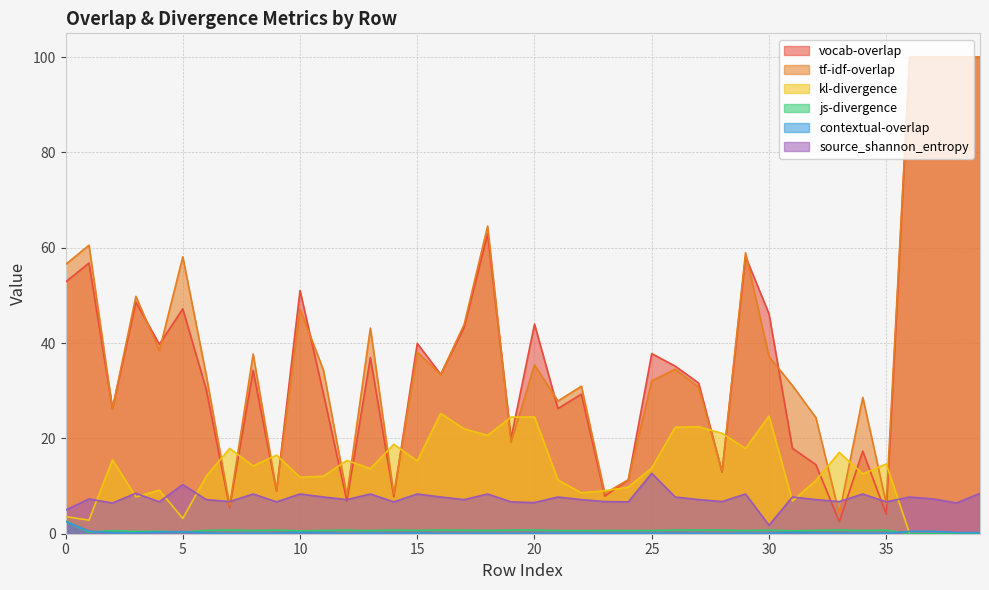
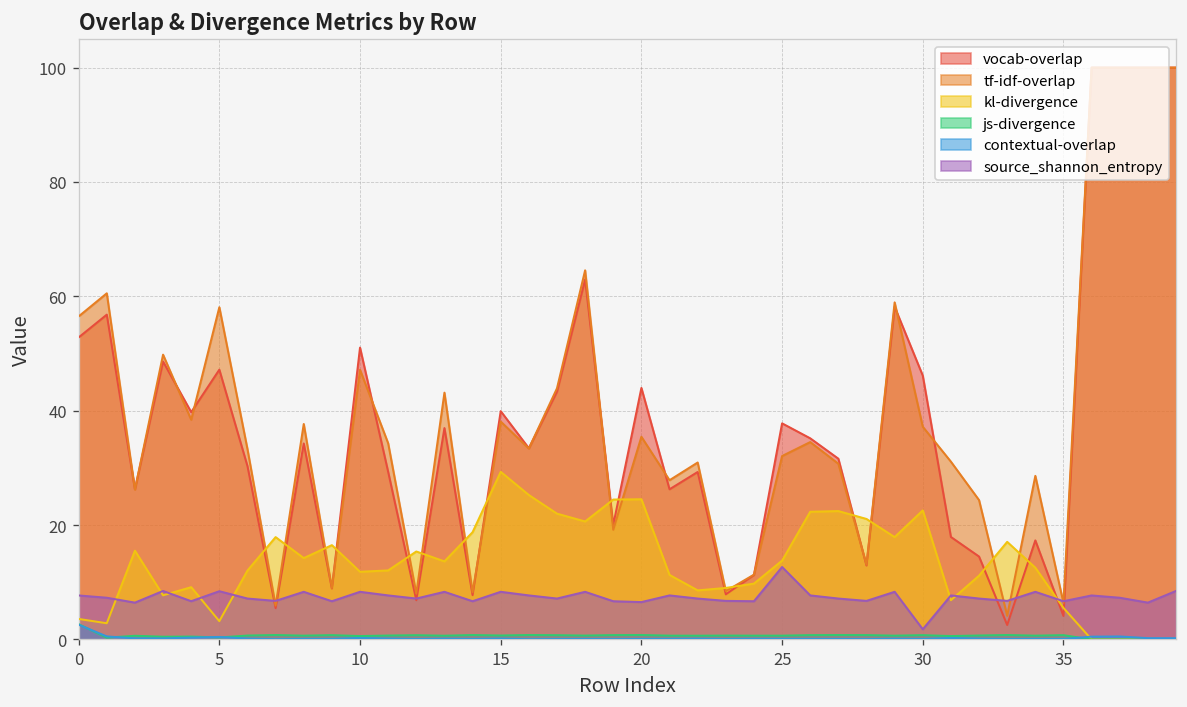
source_shannon_entropy, 0: 5 -> 8
source_shannon_entropy, 5: 10 -> 8
kl-divergence, 15: 15 -> 29
kl-divergence, 30: 25 -> 23
kl-divergence, 35: 15 -> 6
